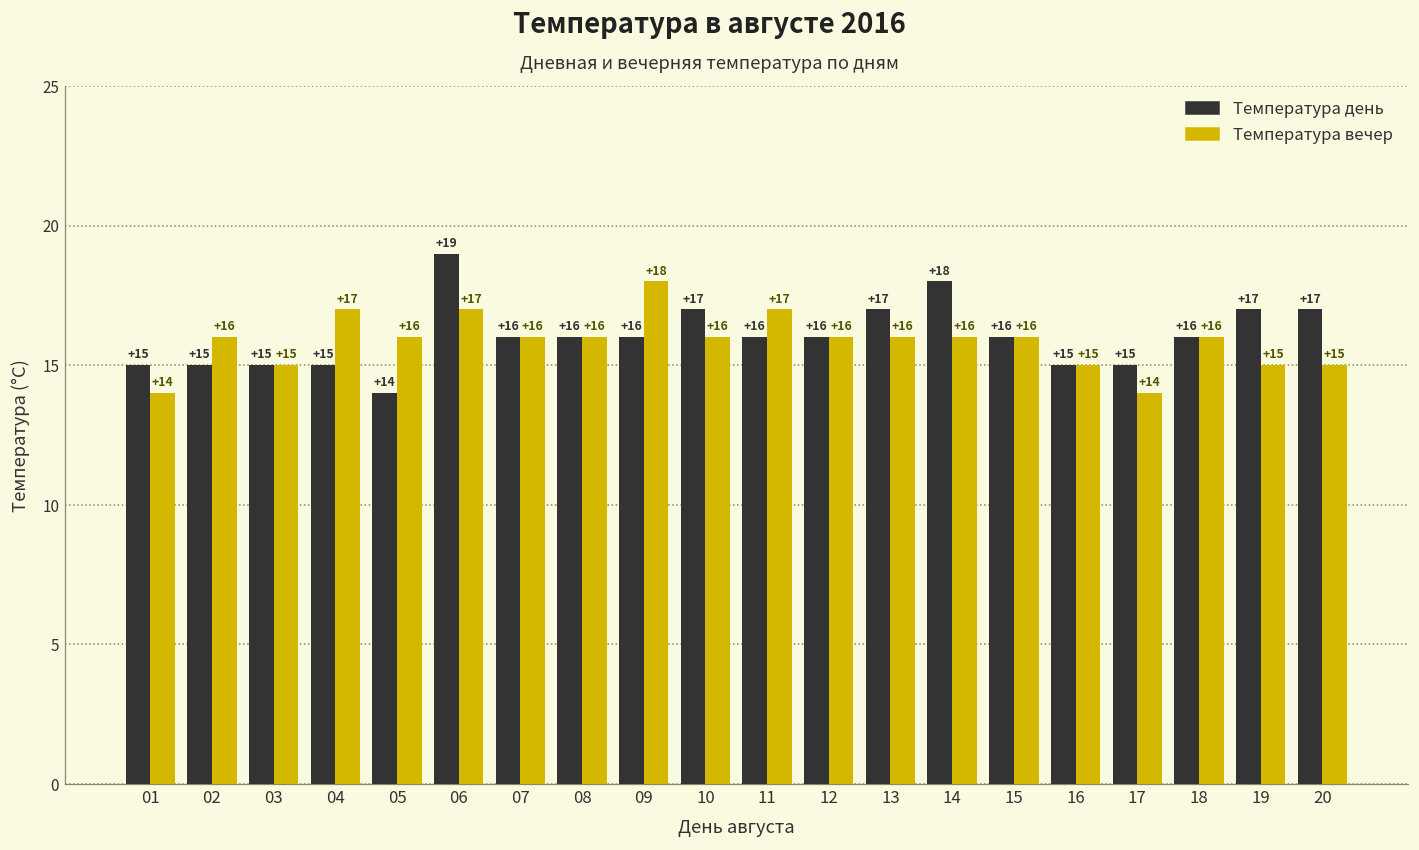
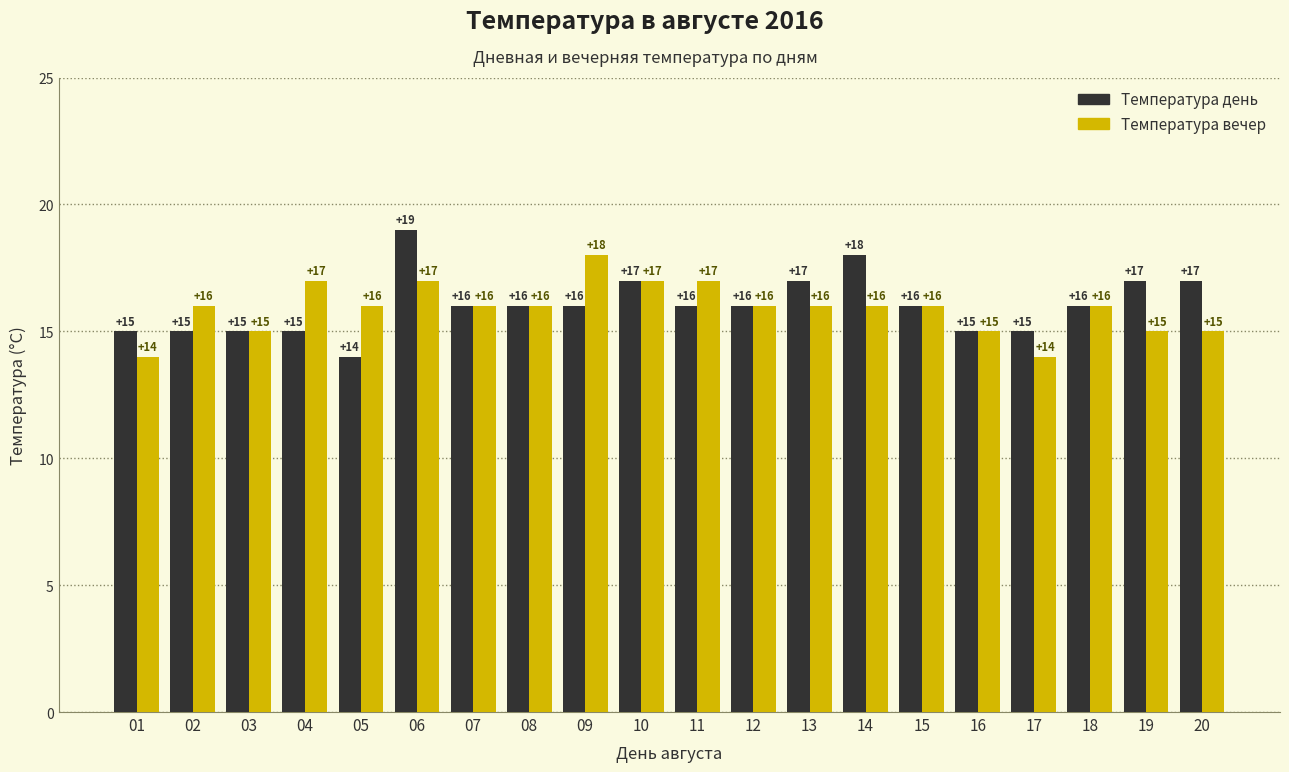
Температура вечер, 10: +16 -> +17
